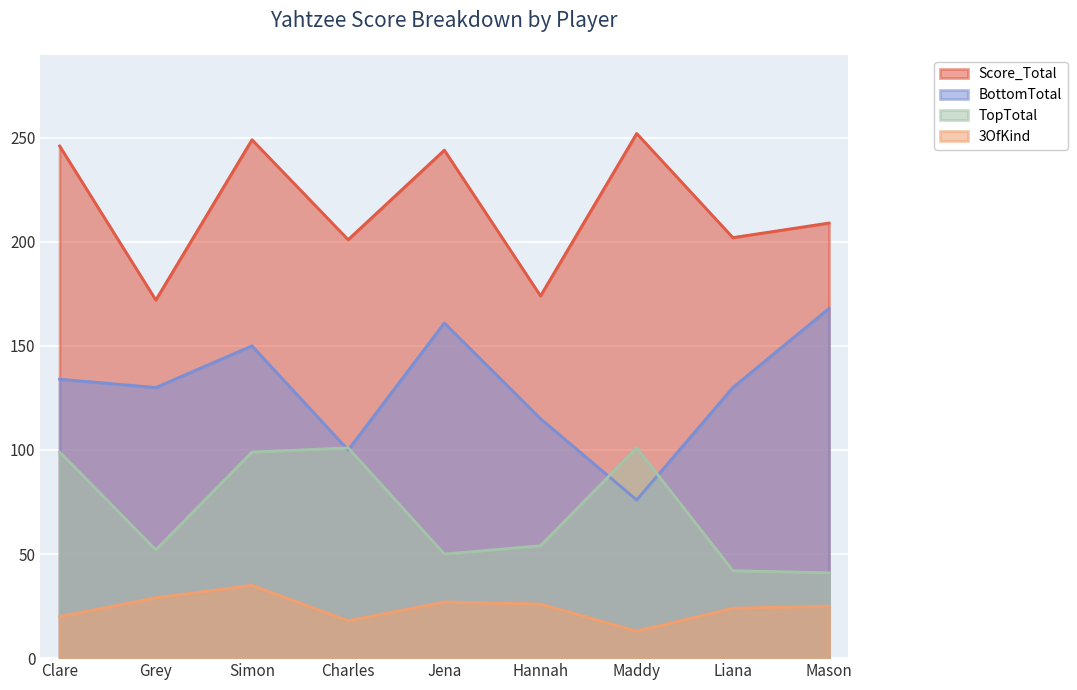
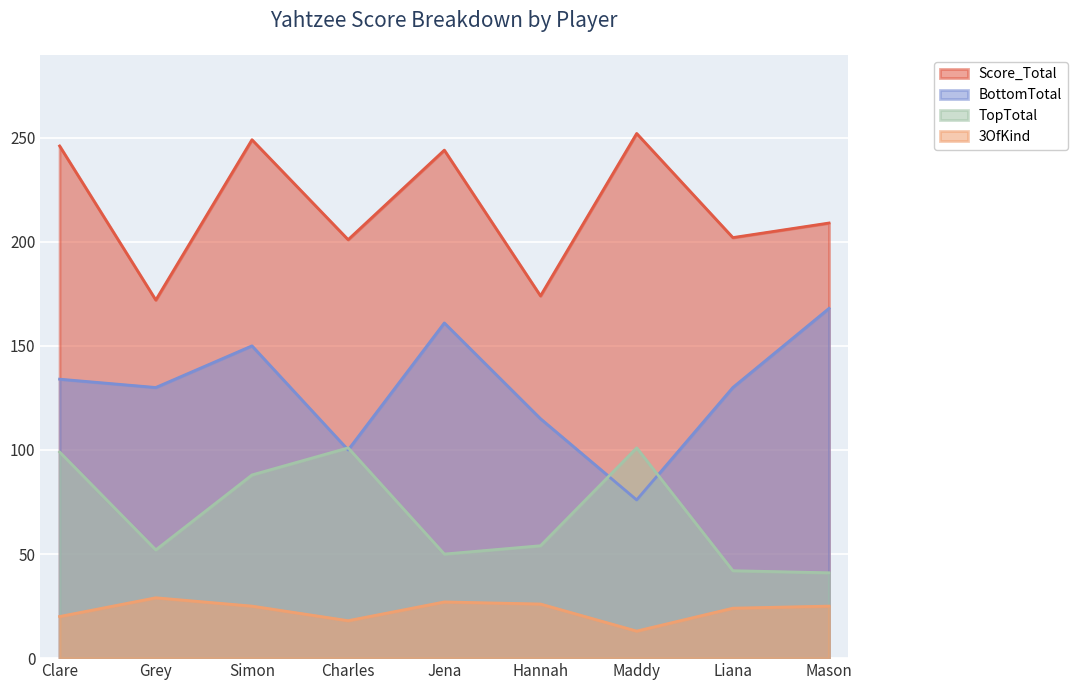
TopTotal, Simon: 99 -> 88
3OfKind, Simon: 35 -> 25
